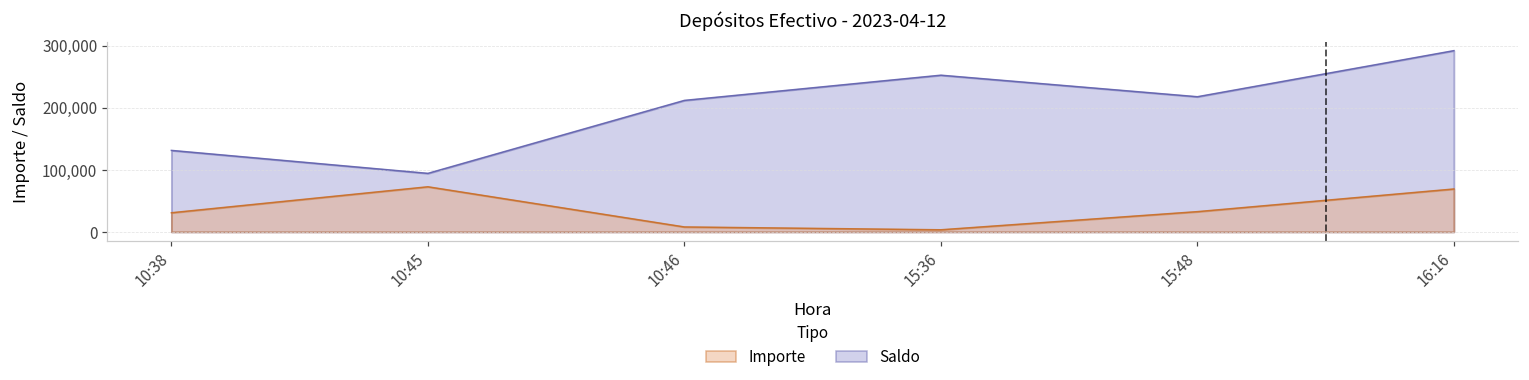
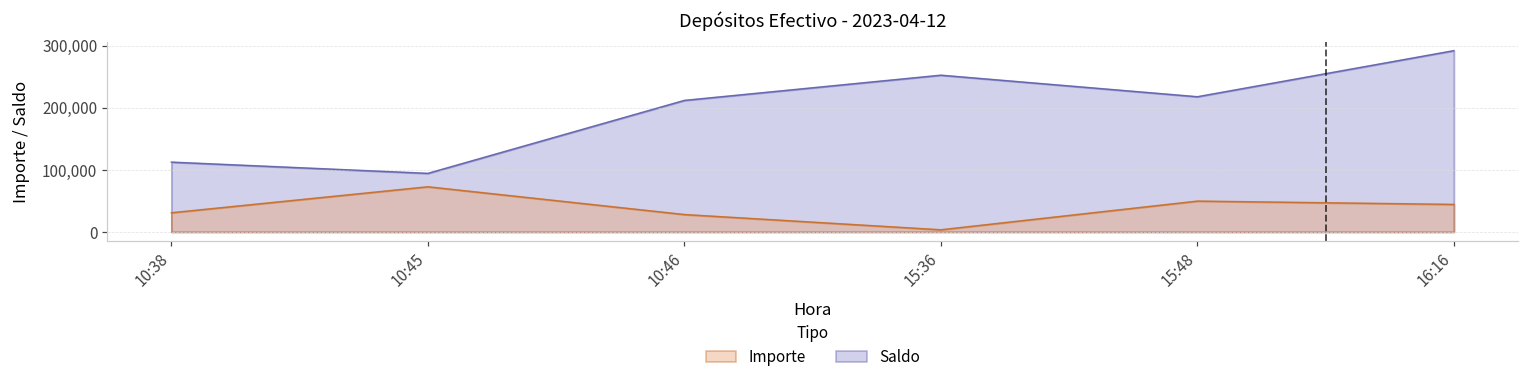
Saldo, 10:38: 130,000 -> 110,000
Importe, 10:46: 10,000 -> 30,000
Importe, 15:48: 30,000 -> 50,000
Importe, 16:16: 70,000 -> 40,000
